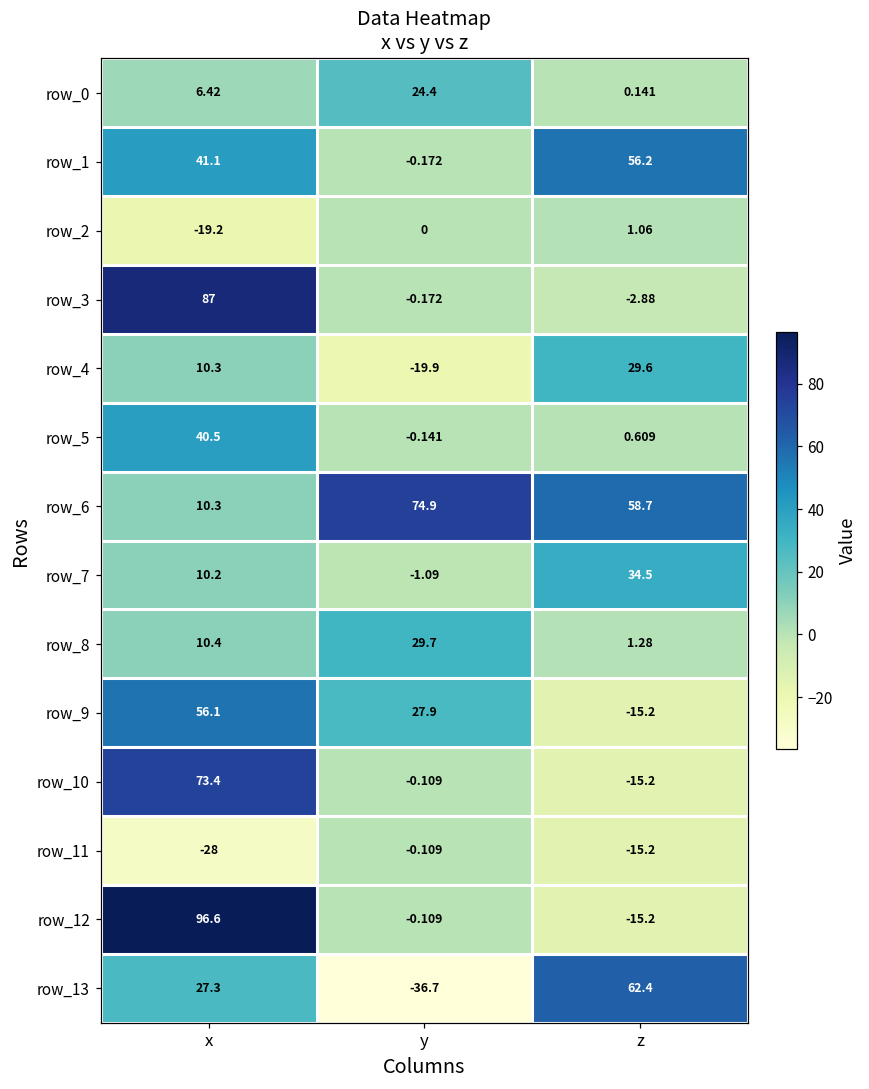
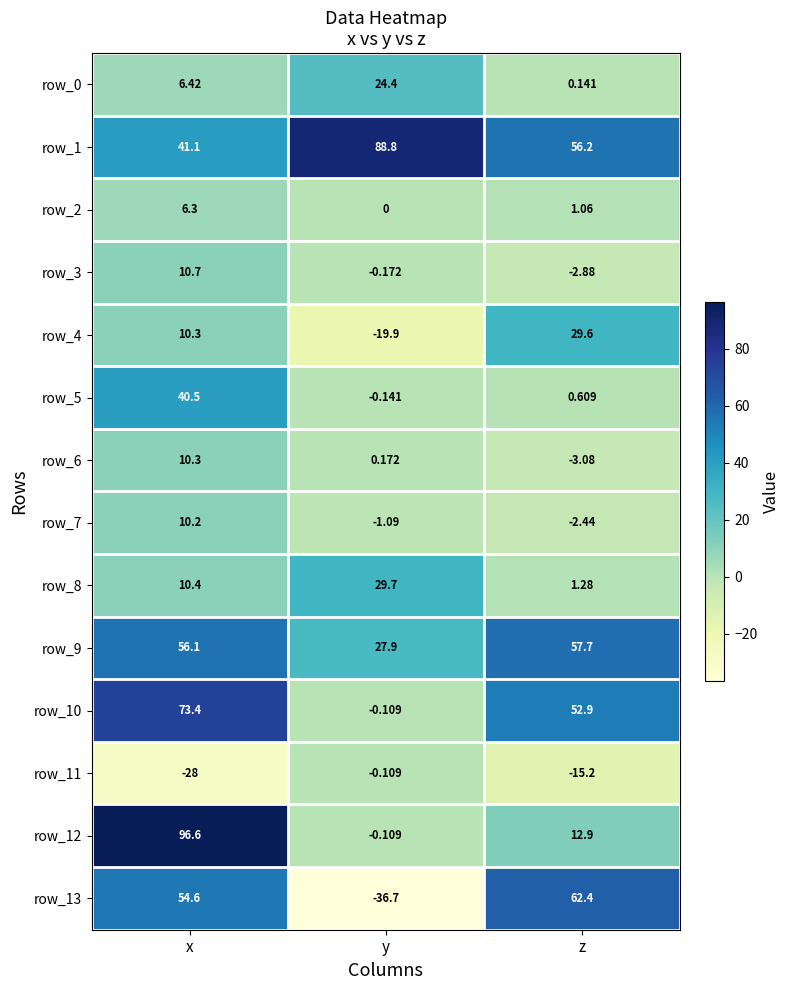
row_1, y: -0.172 -> 88.8
row_2, x: -19.2 -> 6.3
row_3, x: 87 -> 10.7
row_6, y: 74.9 -> 0.172
row_6, z: 58.7 -> -3.08
row_7, z: 34.5 -> -2.44
row_9, z: -15.2 -> 57.7
row_10, z: -15.2 -> 52.9
row_12, z: -15.2 -> 12.9
row_13, x: 27.3 -> 54.6
